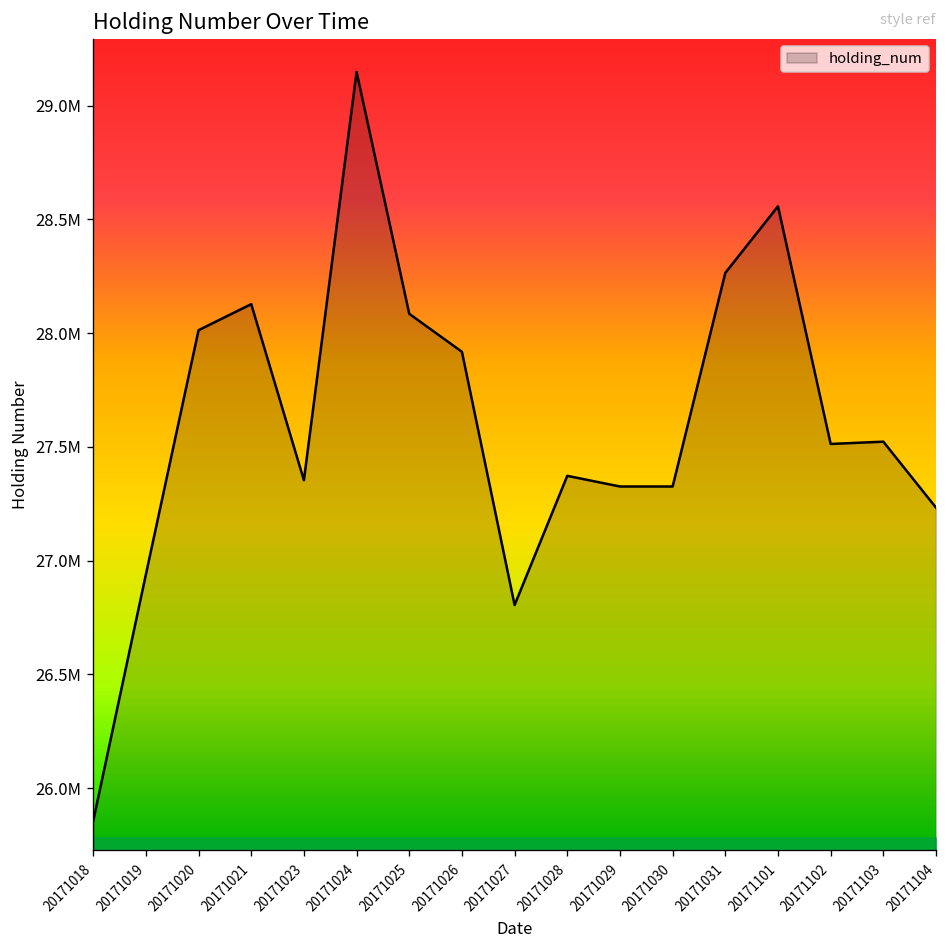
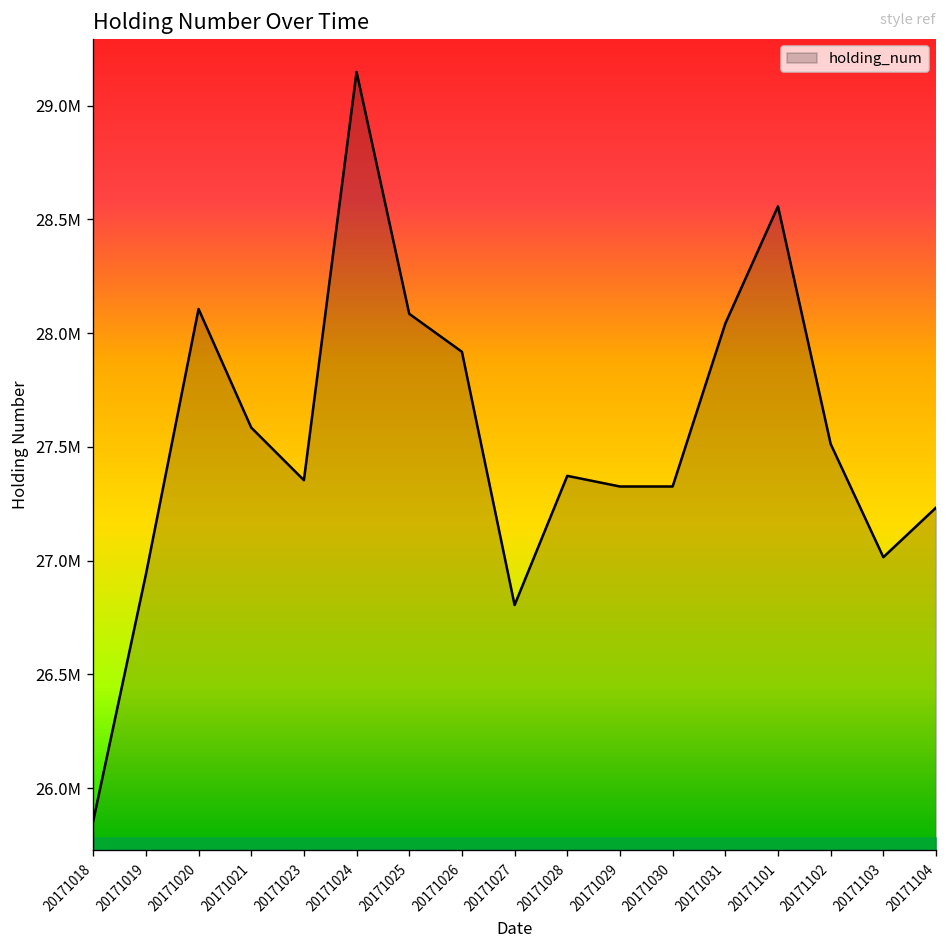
holding_num, 20171020: 28010000 -> 28110000
holding_num, 20171021: 28130000 -> 27590000
holding_num, 20171031: 28270000 -> 28040000
holding_num, 20171103: 27520000 -> 27020000
